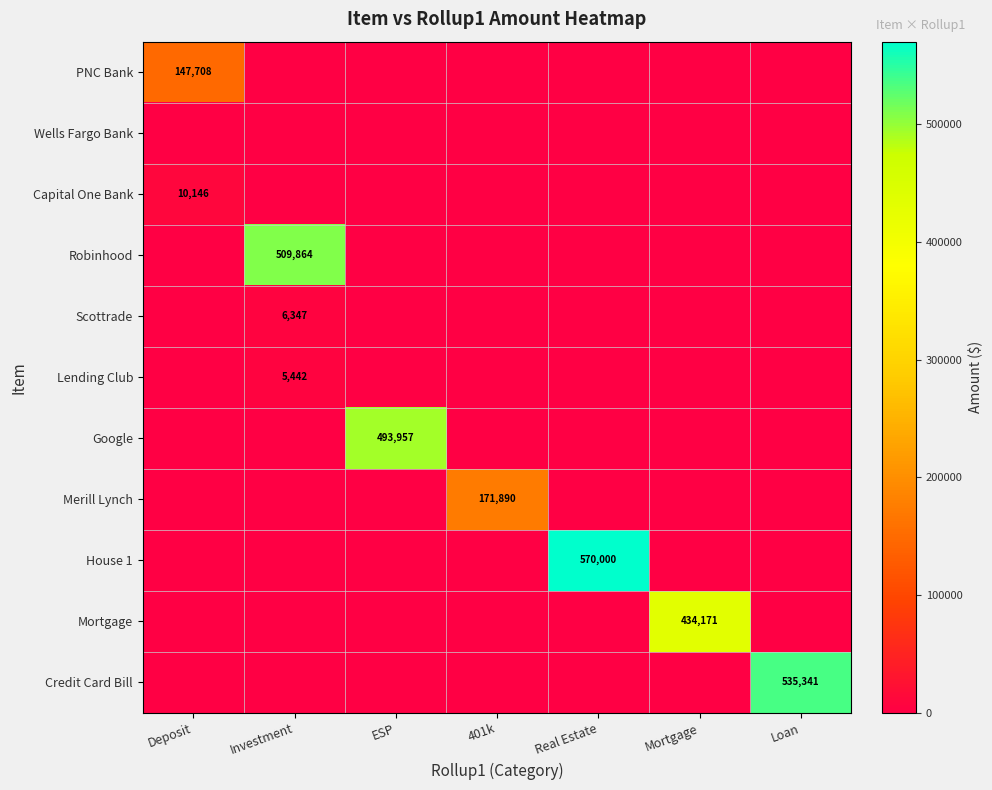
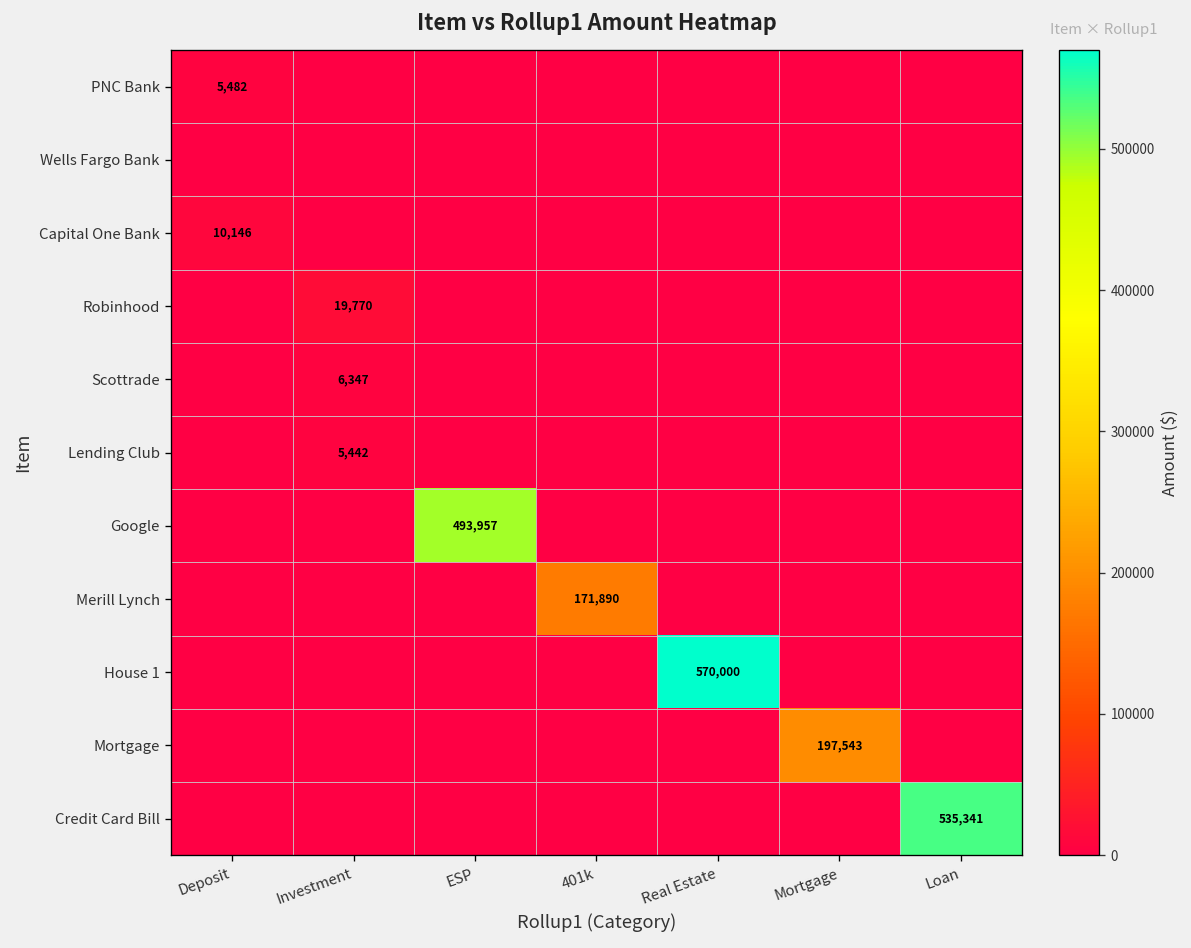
PNC Bank, Deposit: 147,708 -> 5,482
Robinhood, Investment: 509,864 -> 19,770
Mortgage, Mortgage: 434,171 -> 197,543
